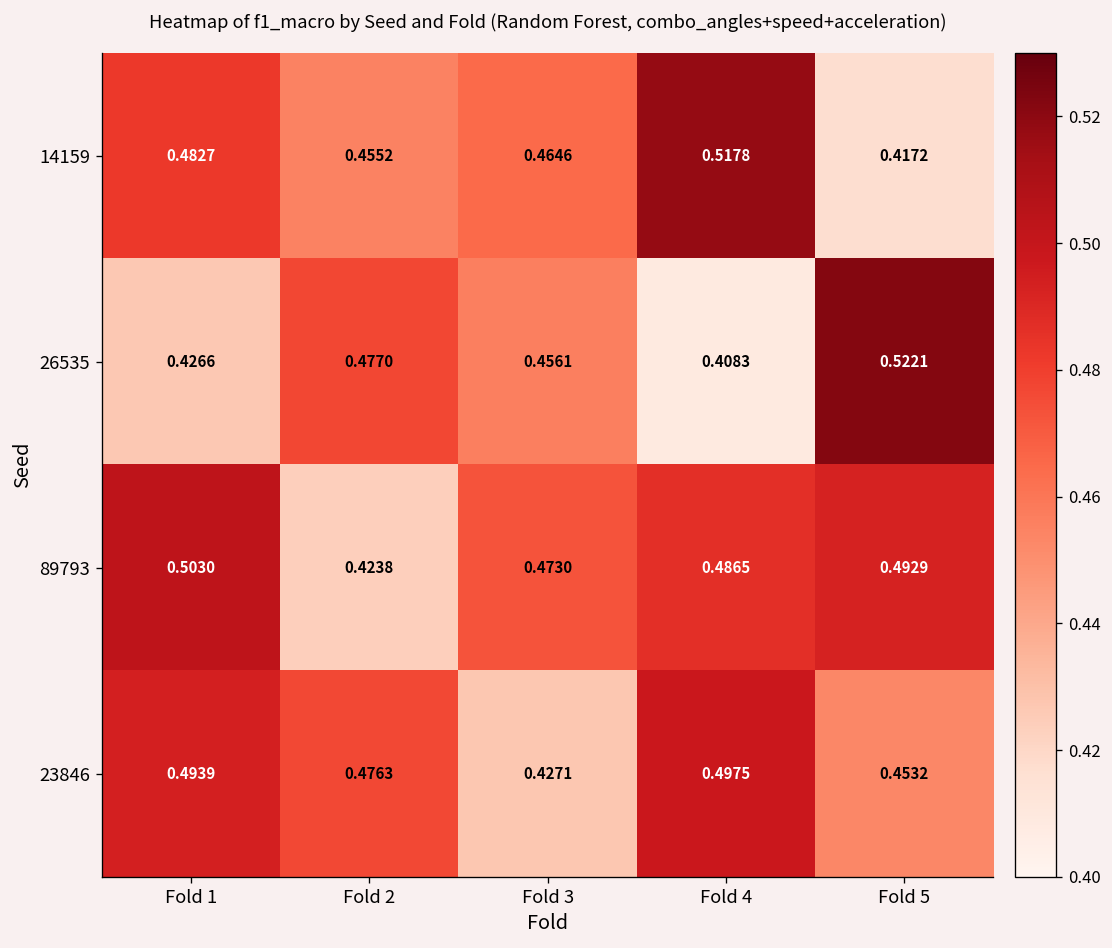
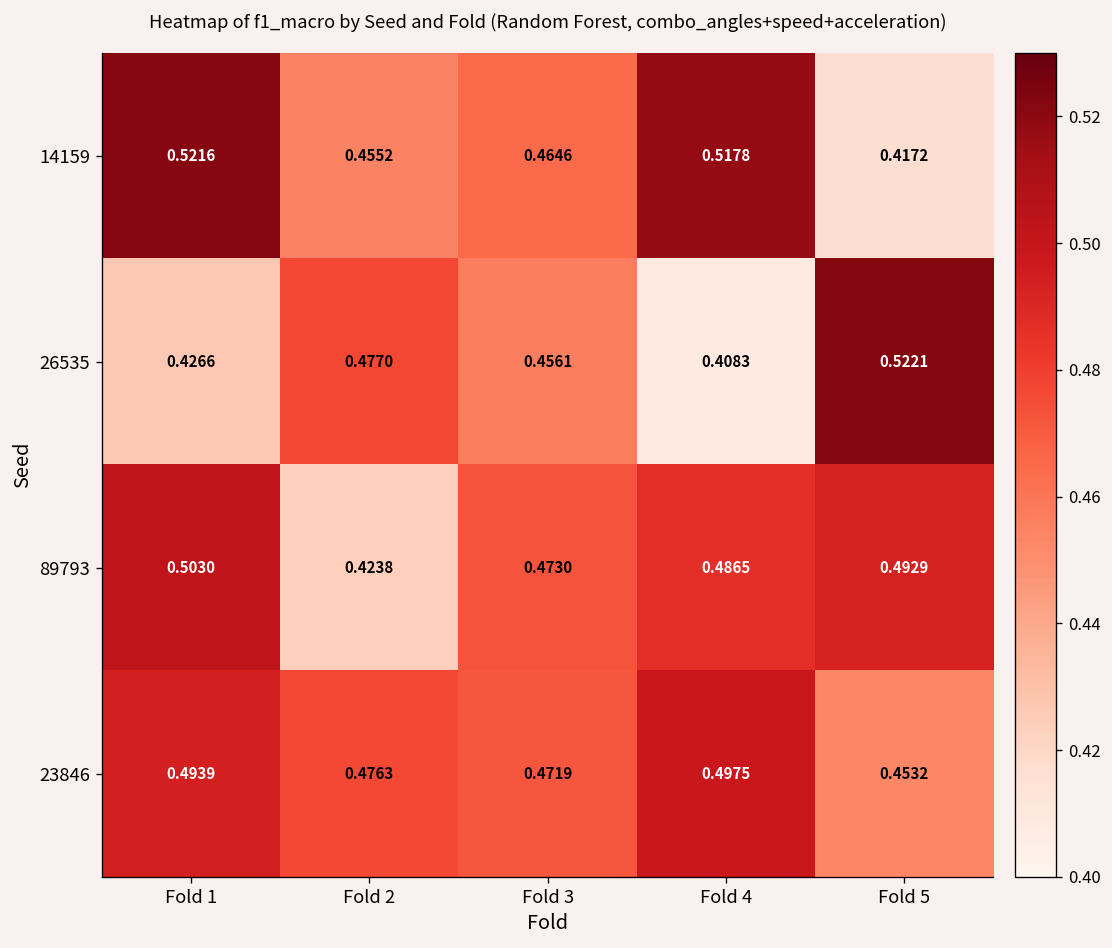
14159, Fold 1: 0.4827 -> 0.5216
23846, Fold 3: 0.4271 -> 0.4719
